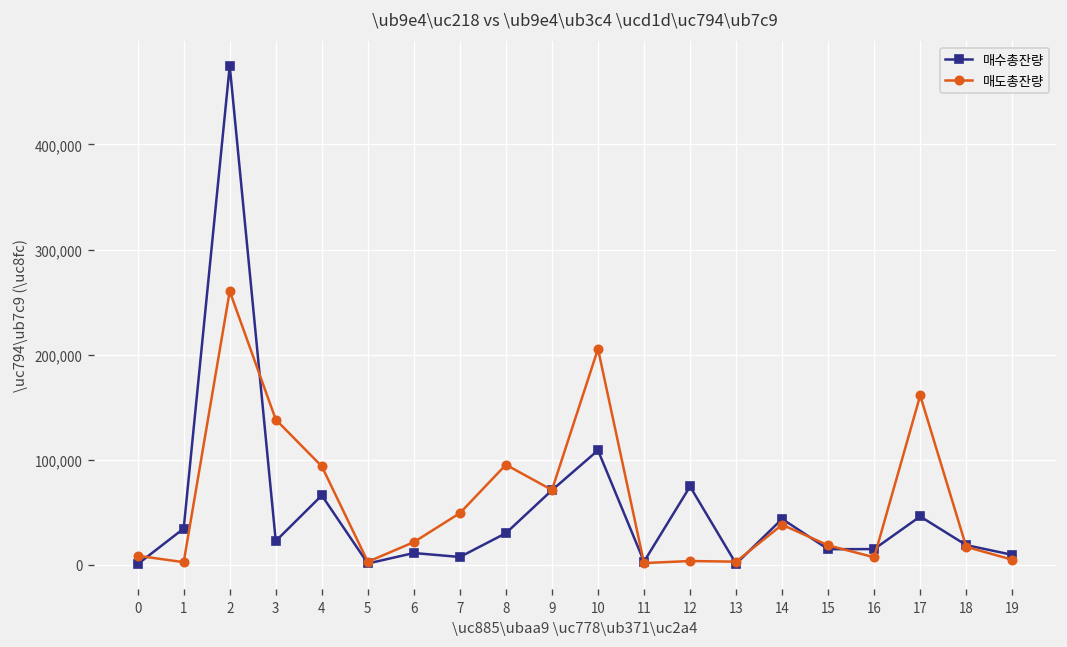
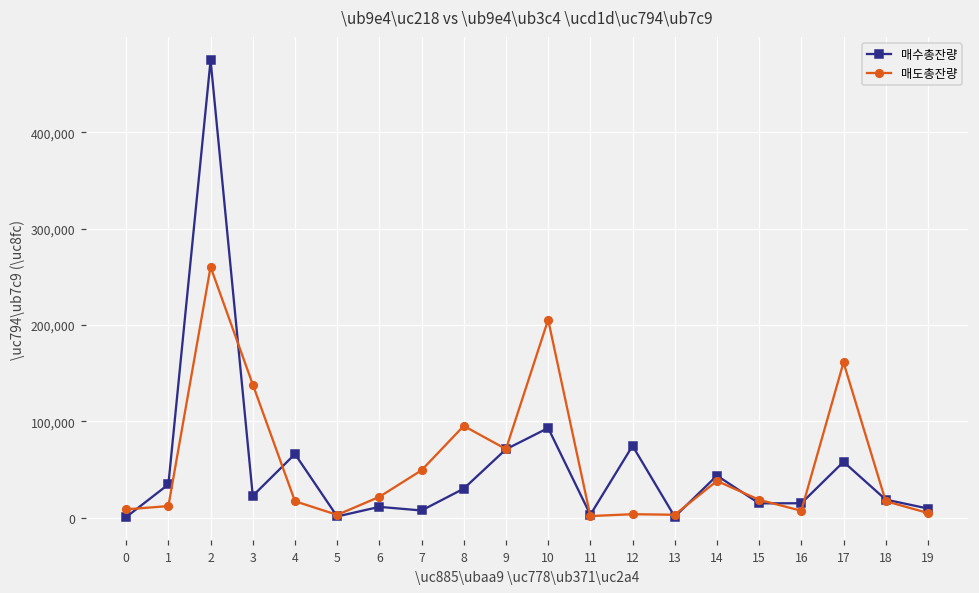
매도총잔량, 1: 0 -> 10,000
매도총잔량, 4: 90,000 -> 20,000
매수총잔량, 10: 110,000 -> 90,000
매수총잔량, 17: 50,000 -> 60,000
